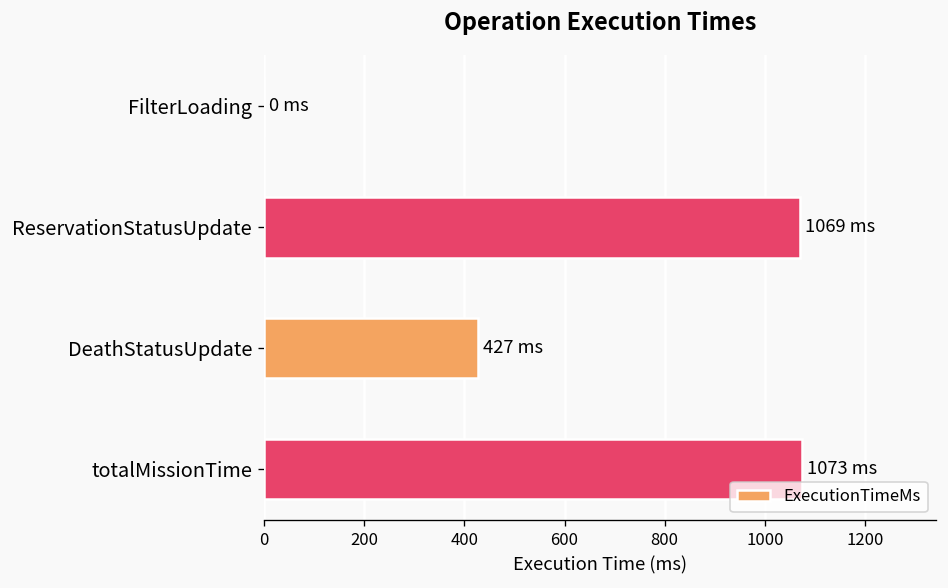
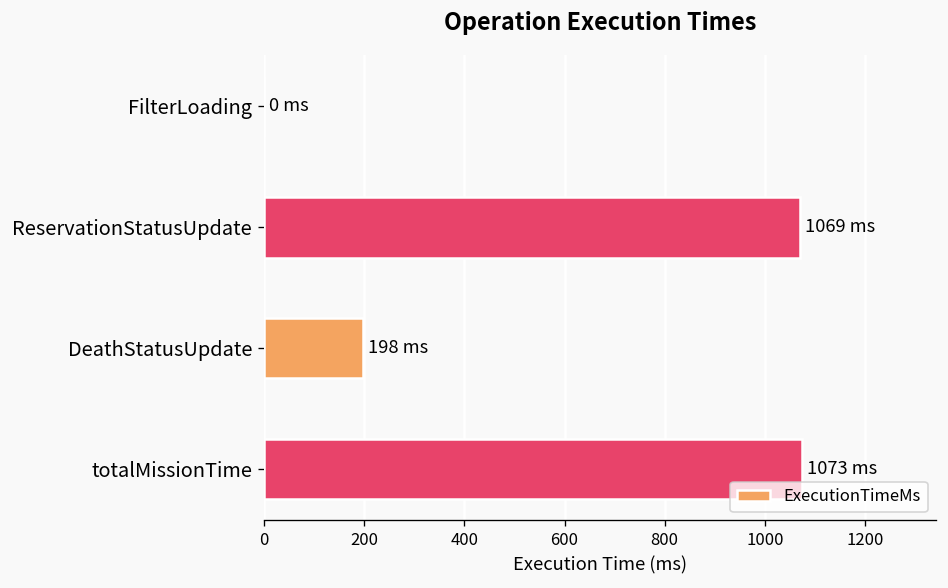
DeathStatusUpdate: 427 -> 198
